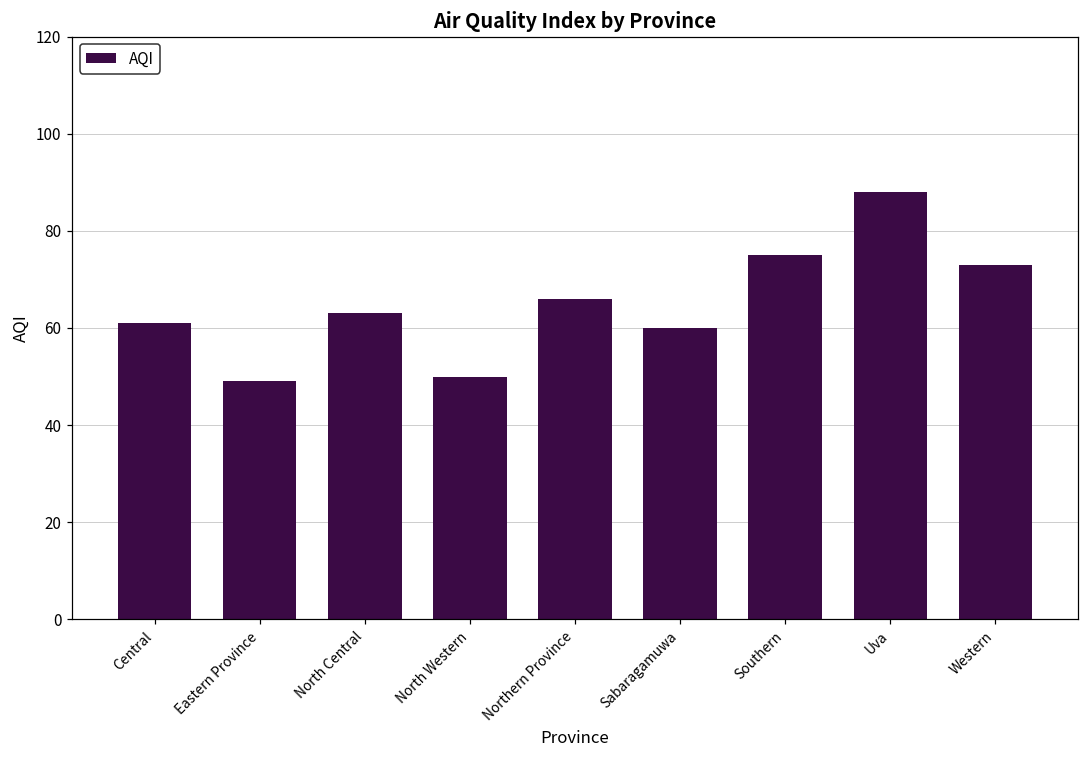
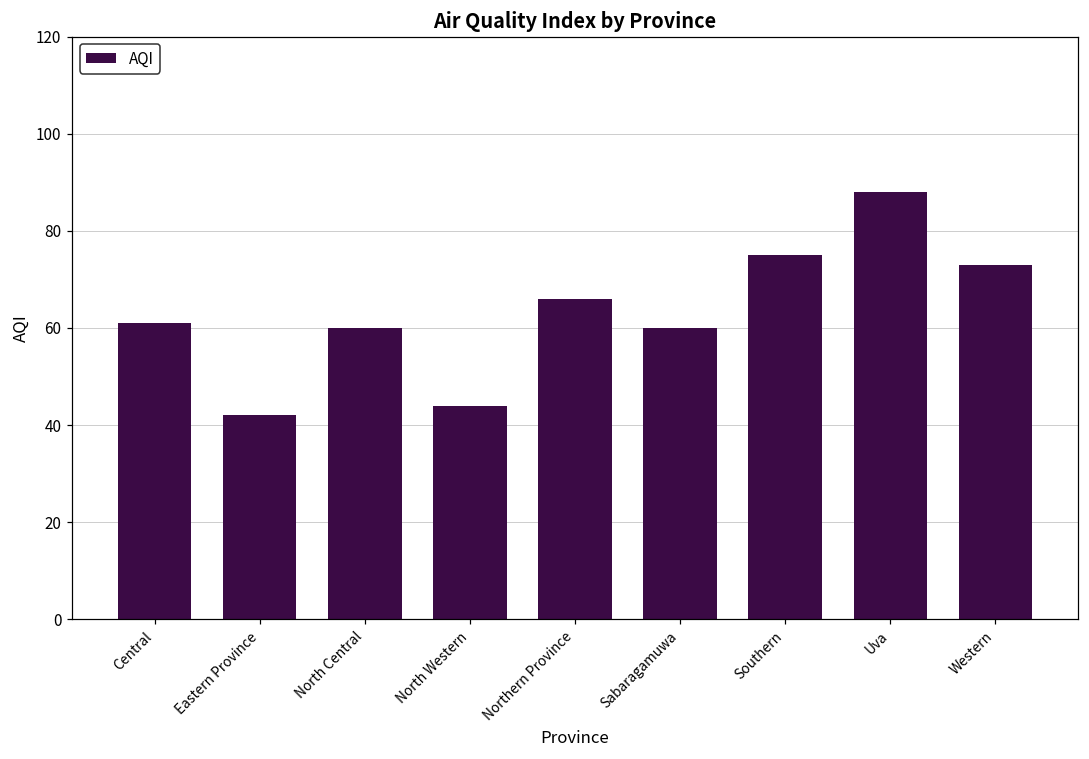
Eastern Province: 49 -> 42
North Central: 63 -> 60
North Western: 50 -> 44
